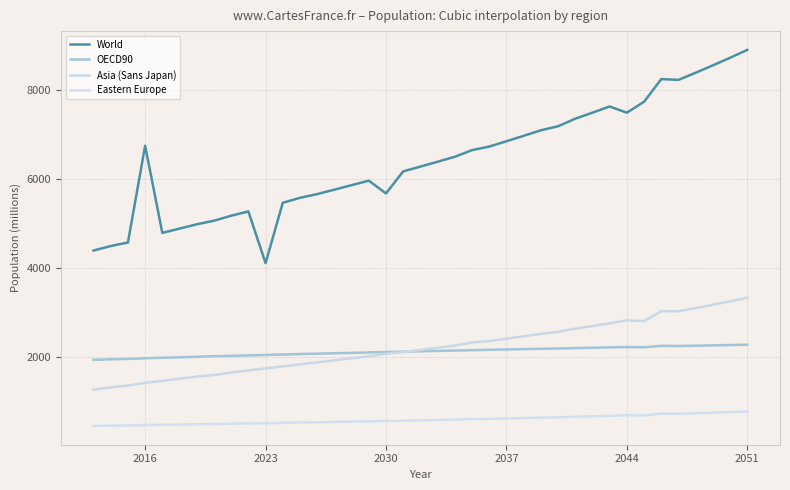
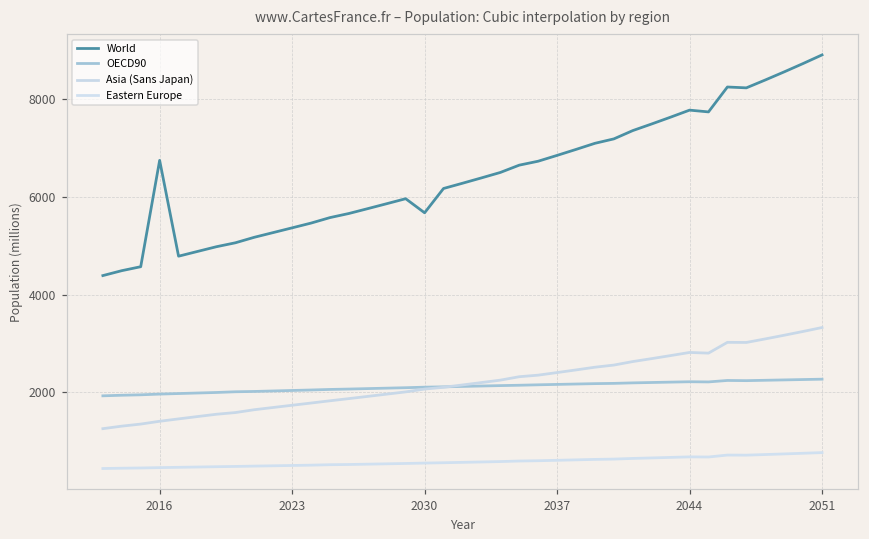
World, 2023: 4100 -> 5400
World, 2044: 7500 -> 7800
